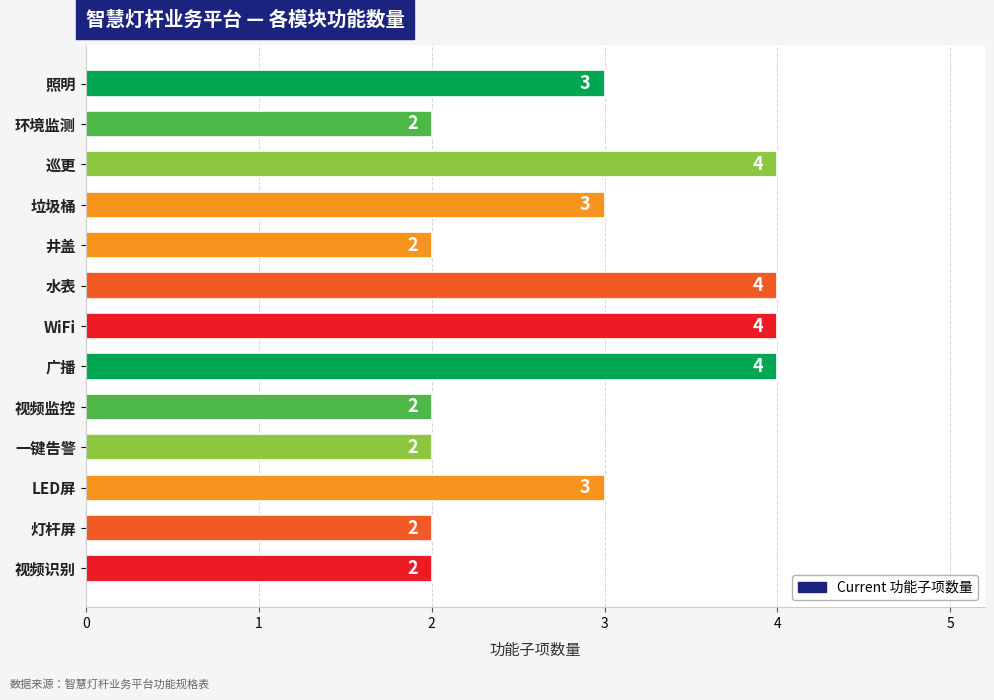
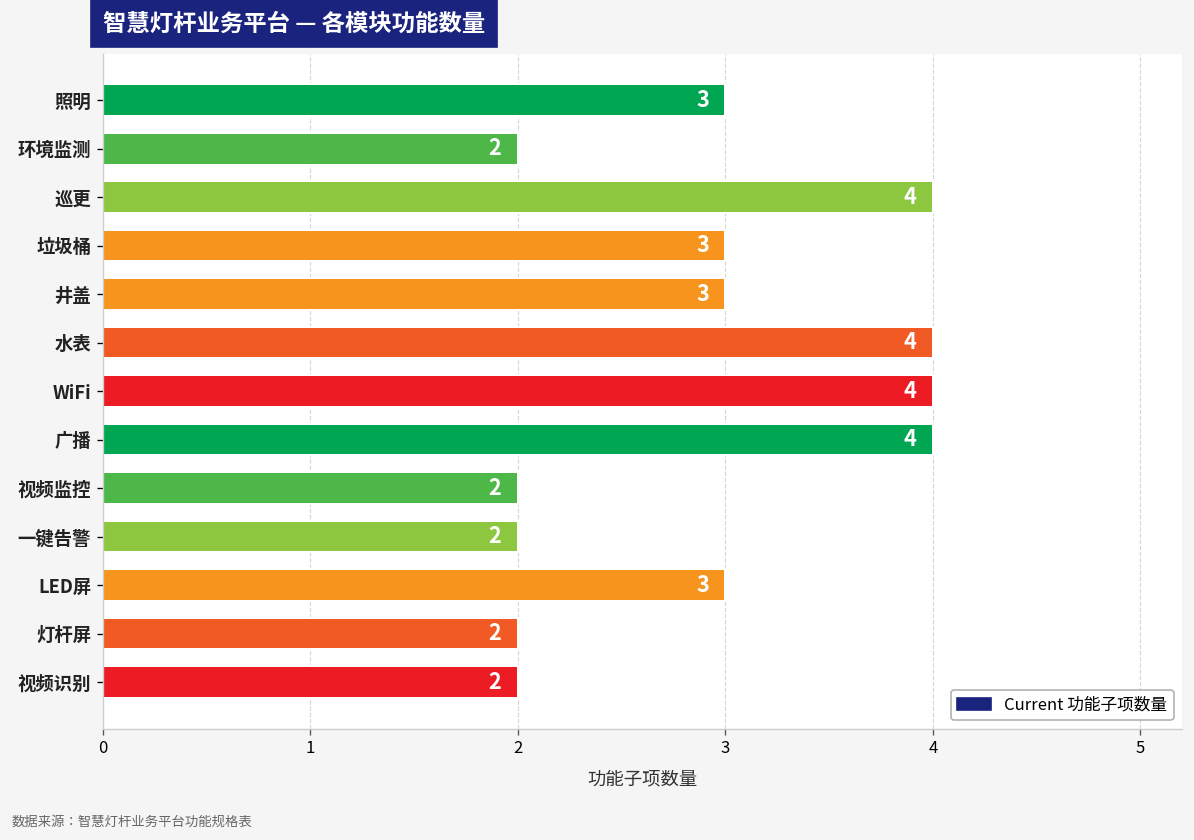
井盖: 2 -> 3
